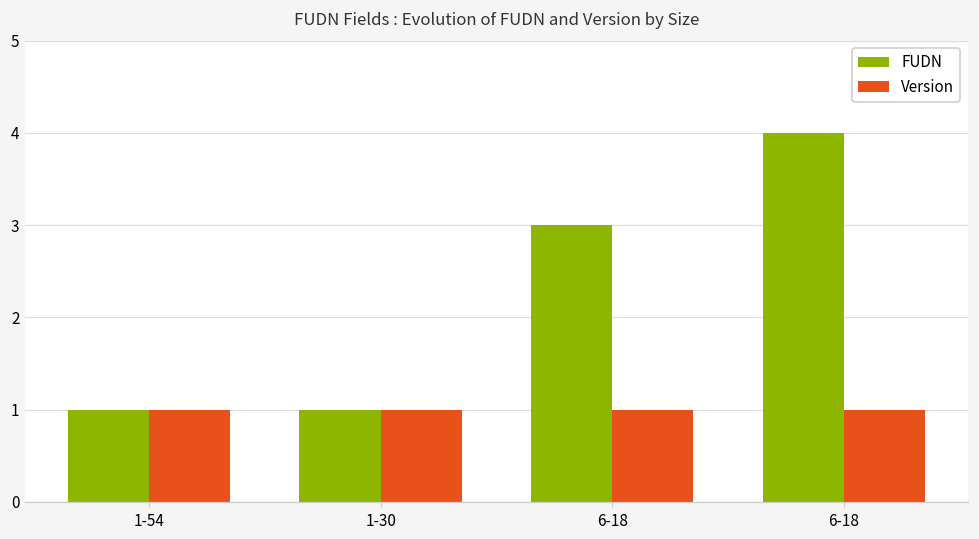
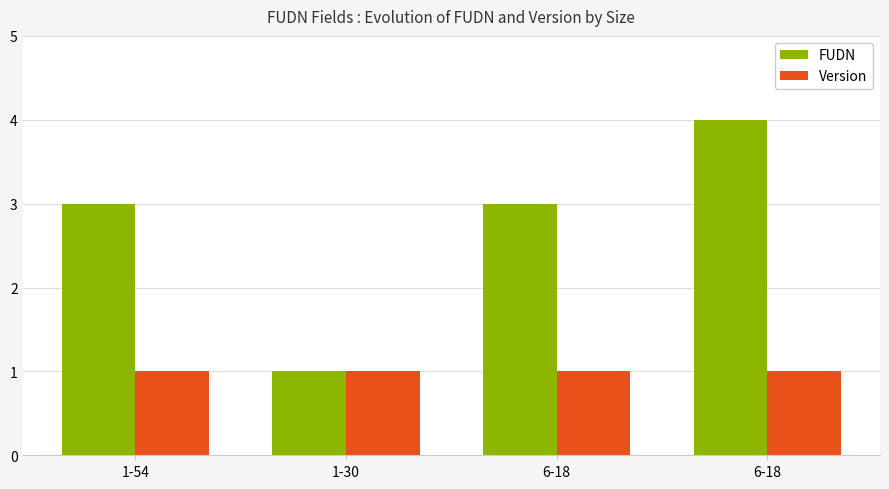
FUDN, 1-54: 1 -> 3
